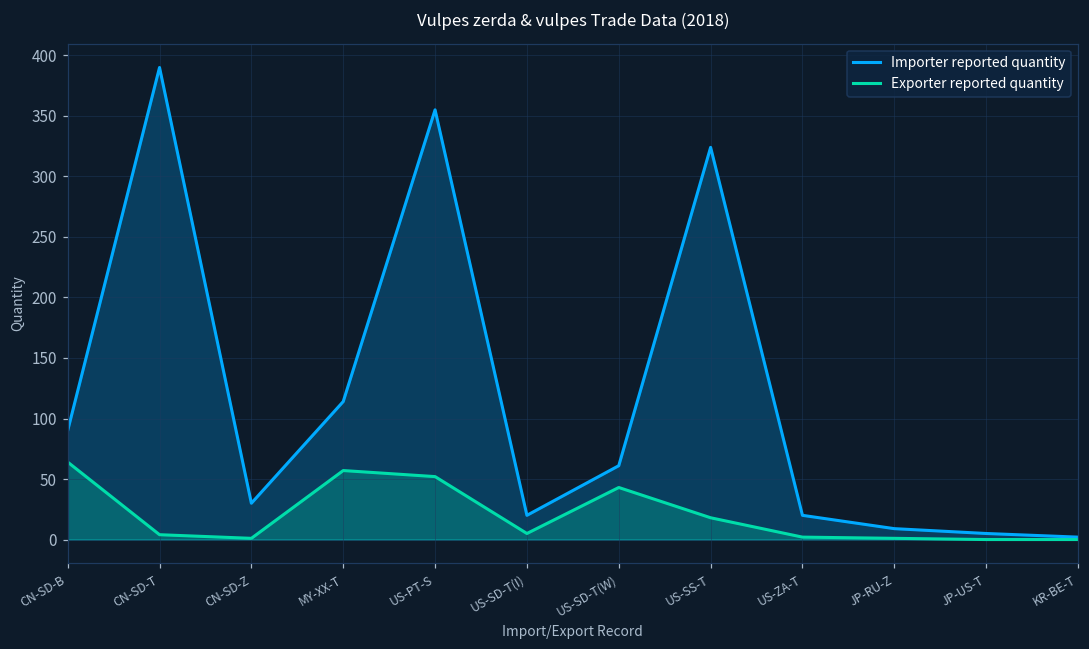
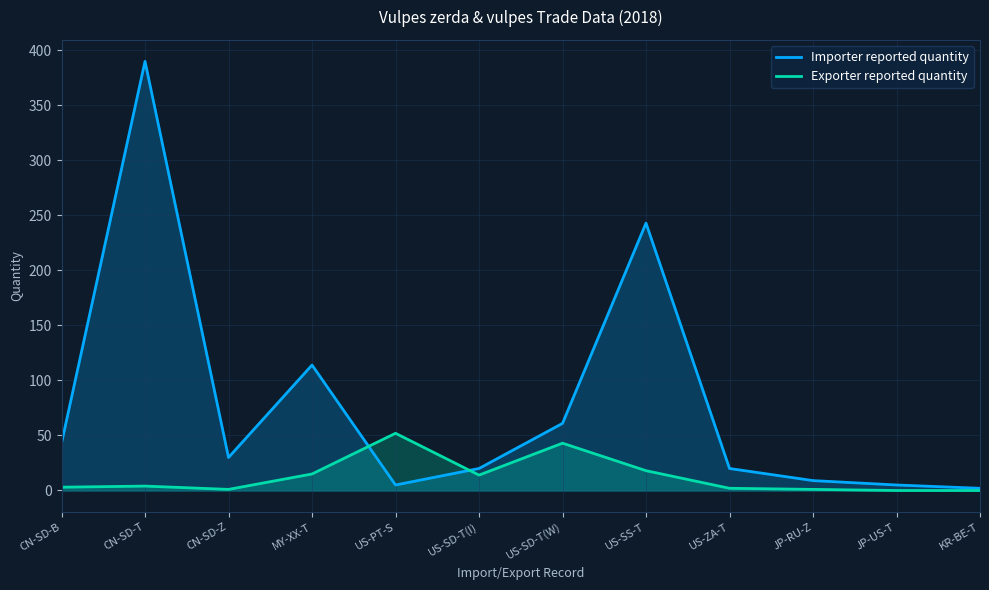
Importer reported quantity, CN-SD-B: 90 -> 43
Exporter reported quantity, CN-SD-B: 64 -> 3
Exporter reported quantity, MY-XX-T: 57 -> 15
Importer reported quantity, US-PT-S: 355 -> 5
Exporter reported quantity, US-SD-T(I): 5 -> 14
Importer reported quantity, US-SS-T: 324 -> 243
